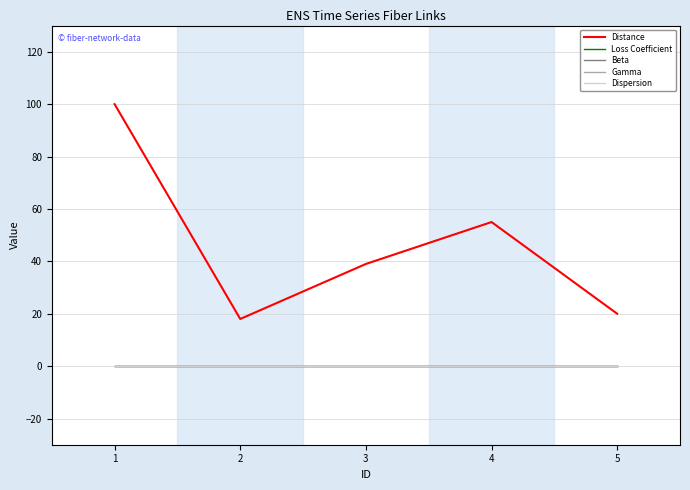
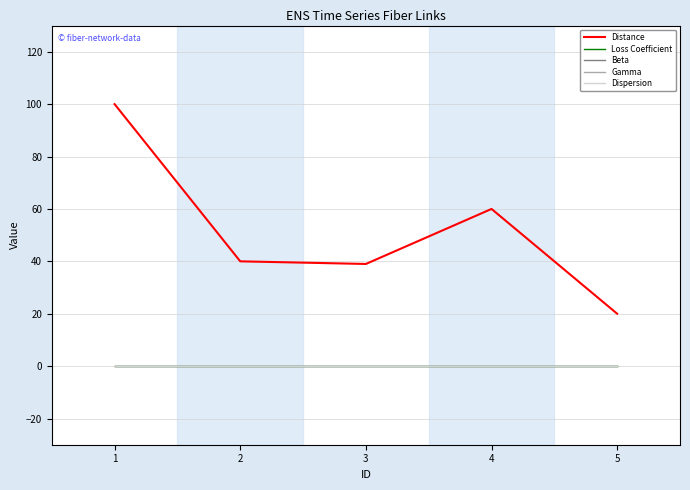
Distance, 2: 18 -> 40
Distance, 4: 55 -> 60
